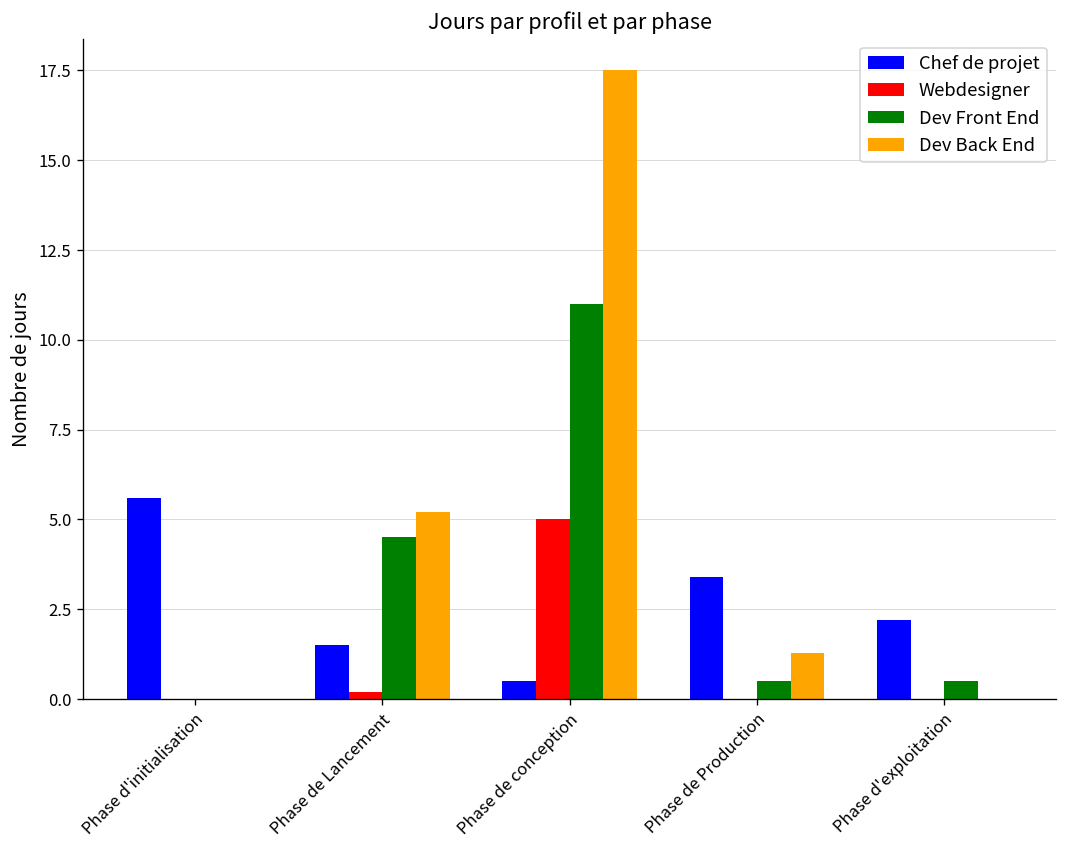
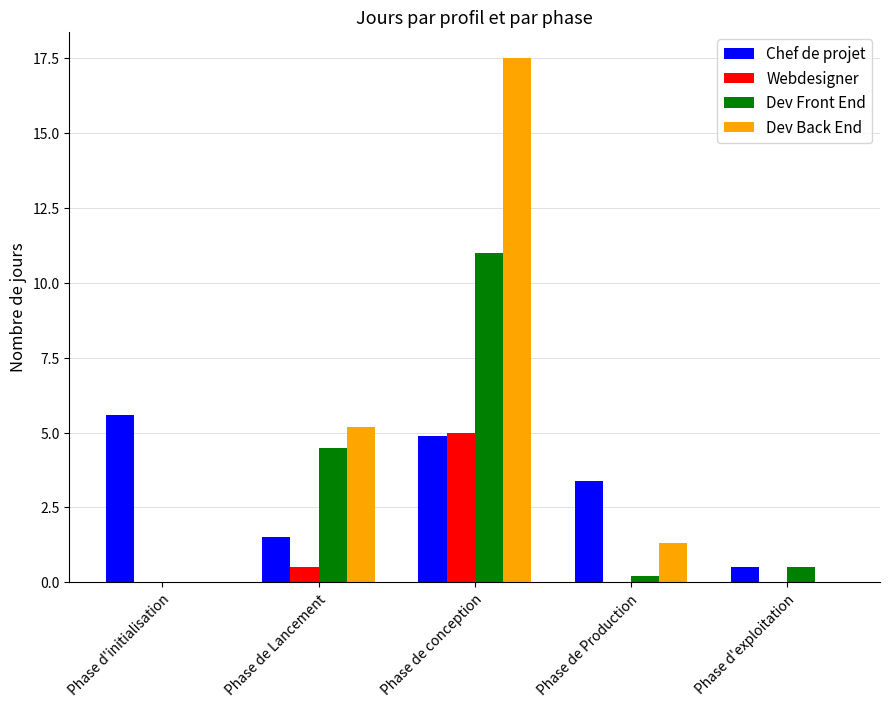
Webdesigner, Phase de Lancement: 0.2 -> 0.5
Chef de projet, Phase de conception: 0.5 -> 4.9
Dev Front End, Phase de Production: 0.5 -> 0.2
Chef de projet, Phase d'exploitation: 2.2 -> 0.5
